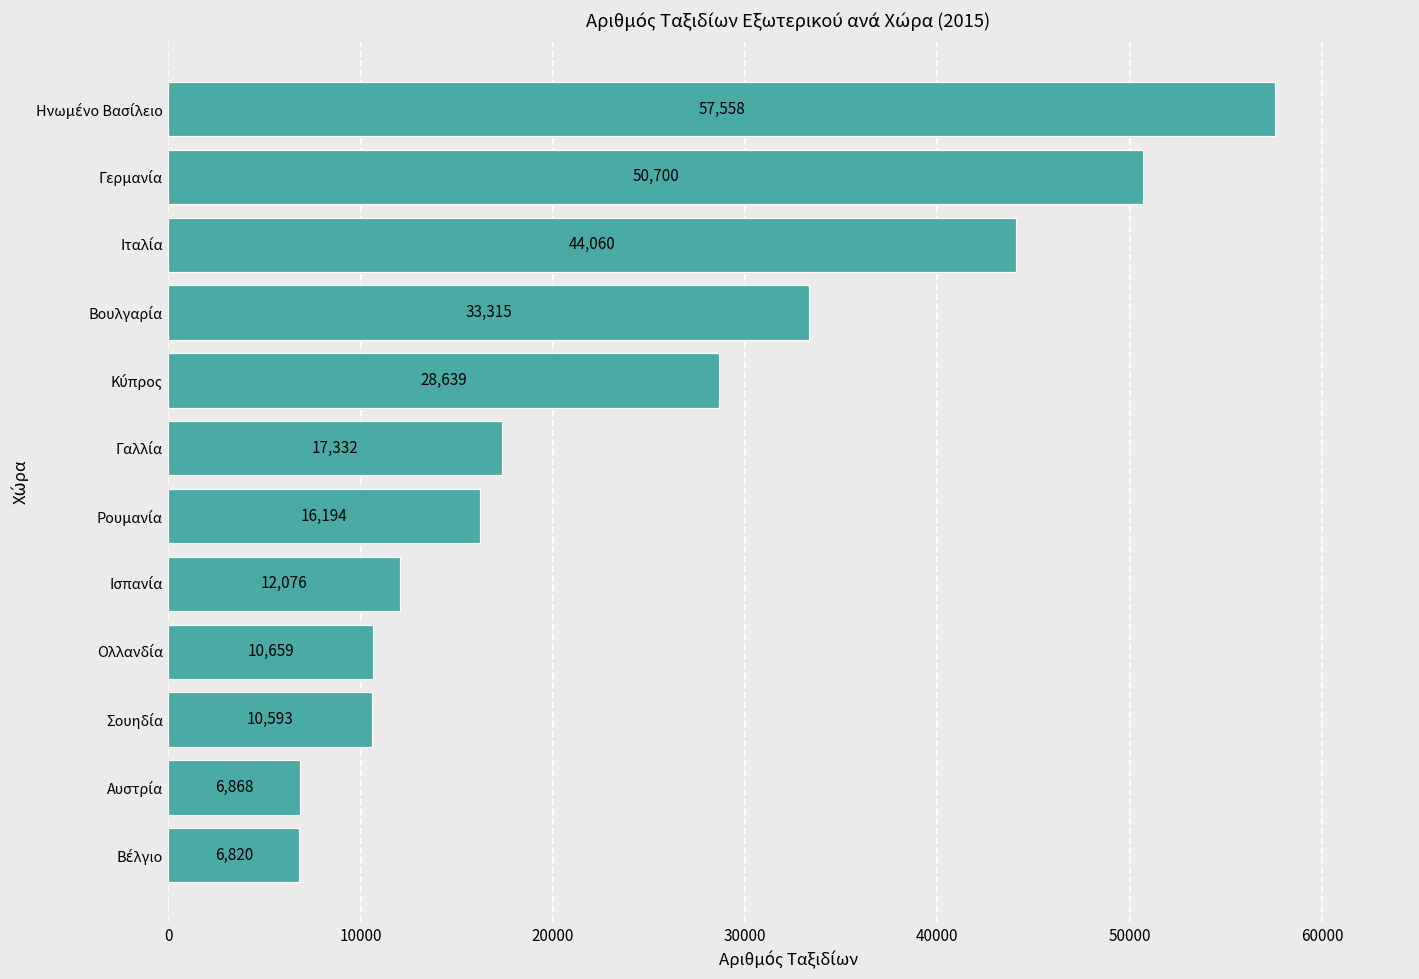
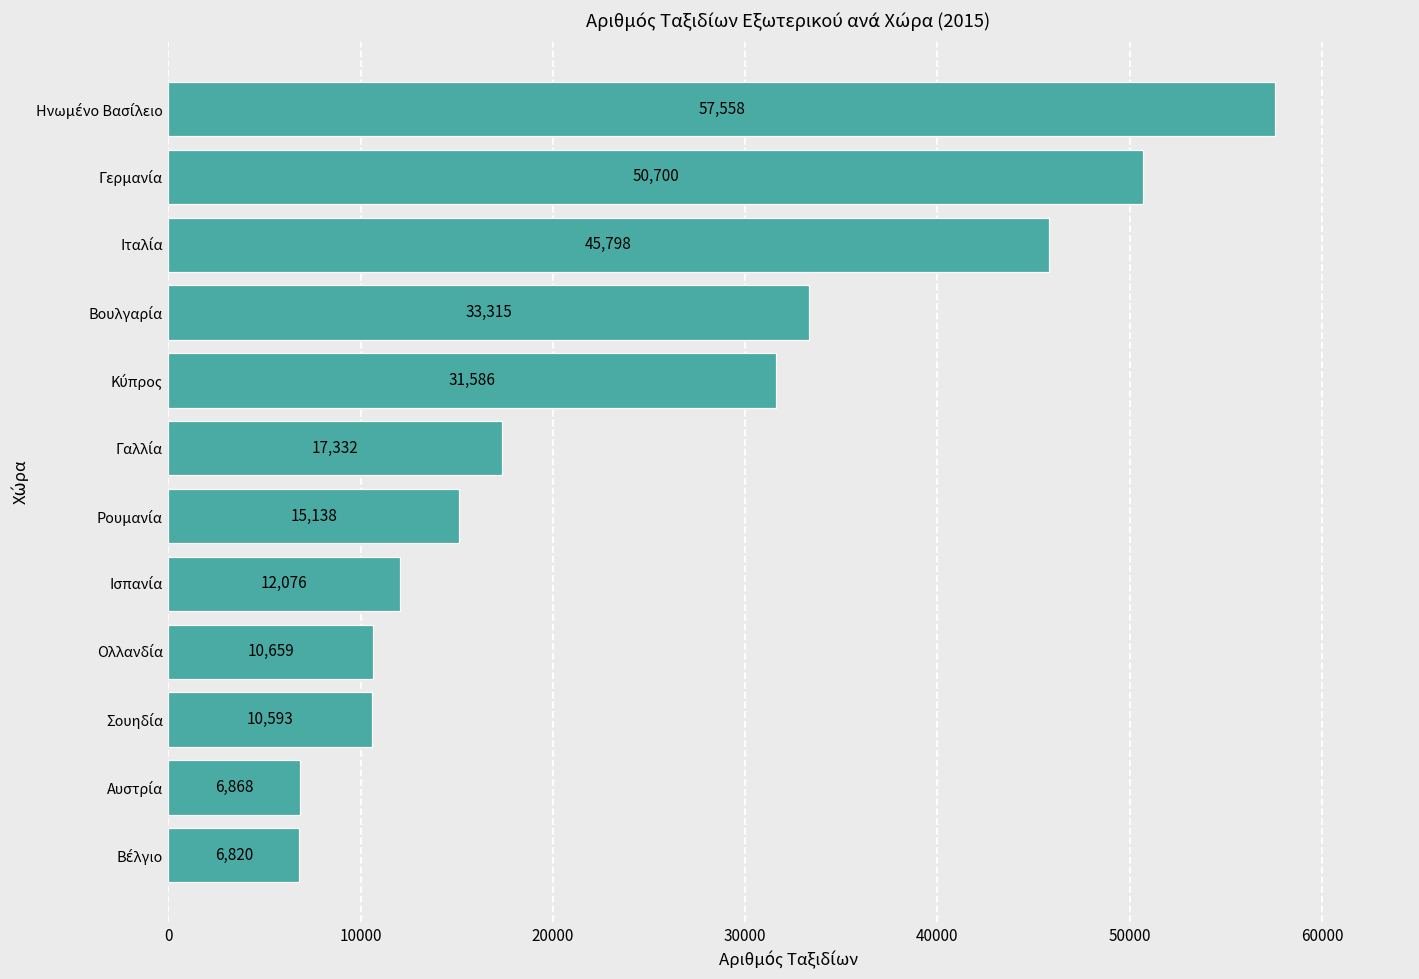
Ιταλία: 44,060 -> 45,798
Κύπρος: 28,639 -> 31,586
Ρουμανία: 16,194 -> 15,138
